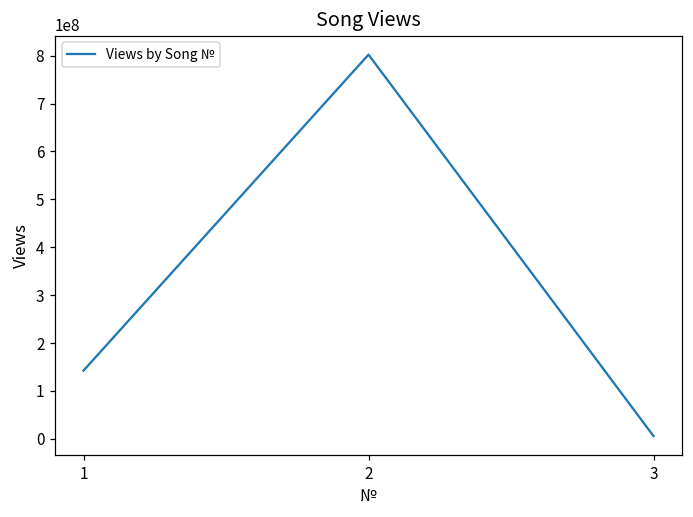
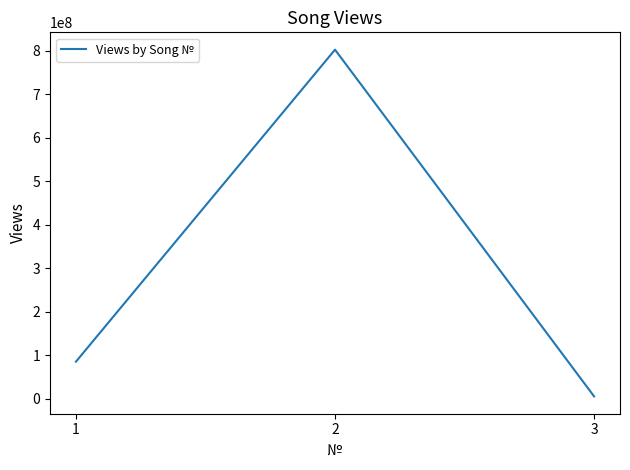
1: 140000000 -> 90000000
